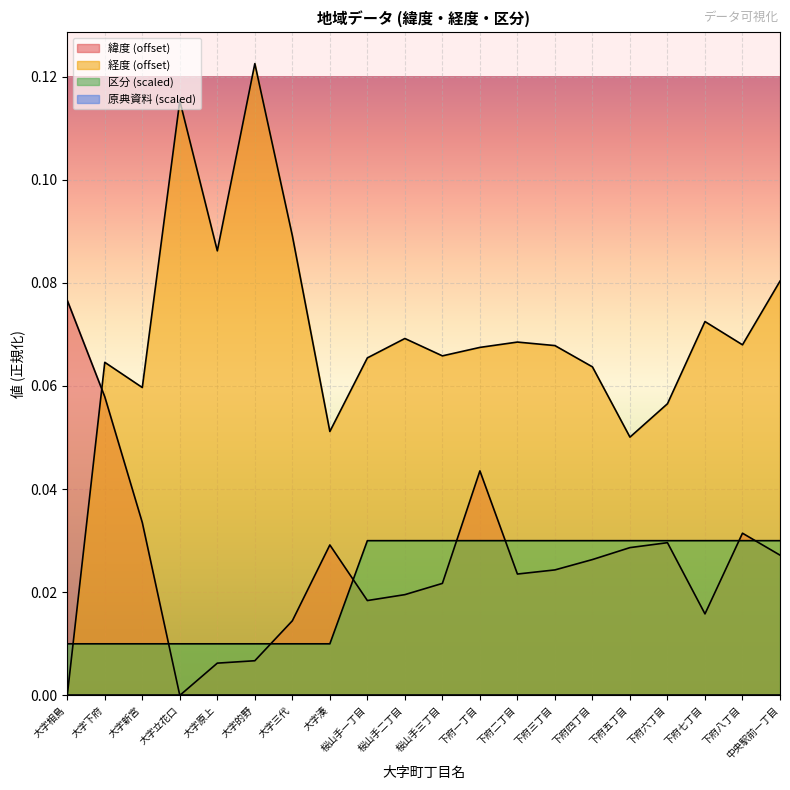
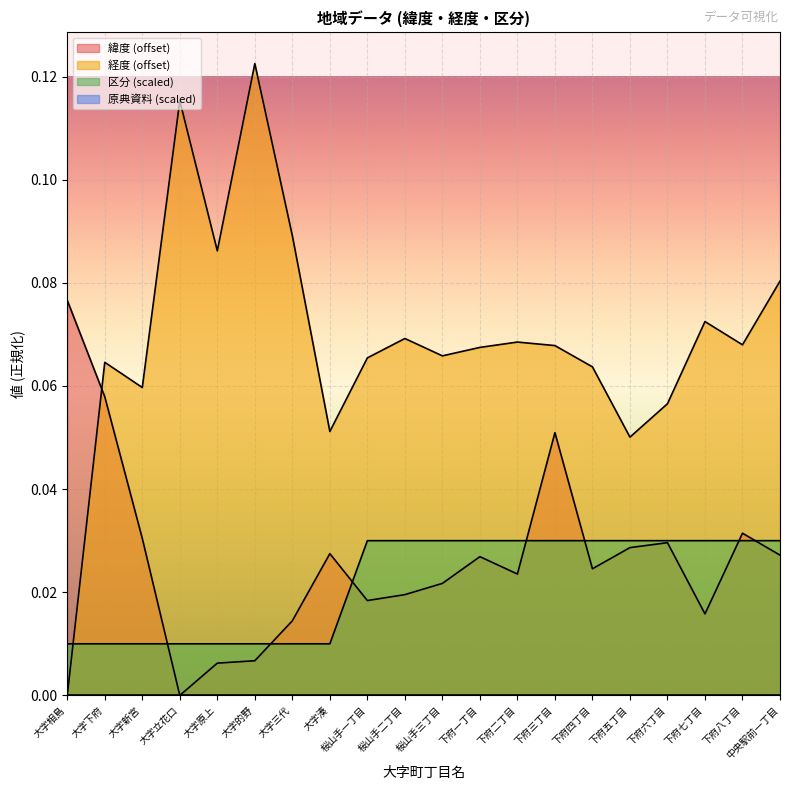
緯度 (offset), 大字新宮: 0.034 -> 0.030
緯度 (offset), 大字湊: 0.029 -> 0.027
緯度 (offset), 下府一丁目: 0.044 -> 0.027
緯度 (offset), 下府三丁目: 0.024 -> 0.051
緯度 (offset), 下府四丁目: 0.026 -> 0.025
